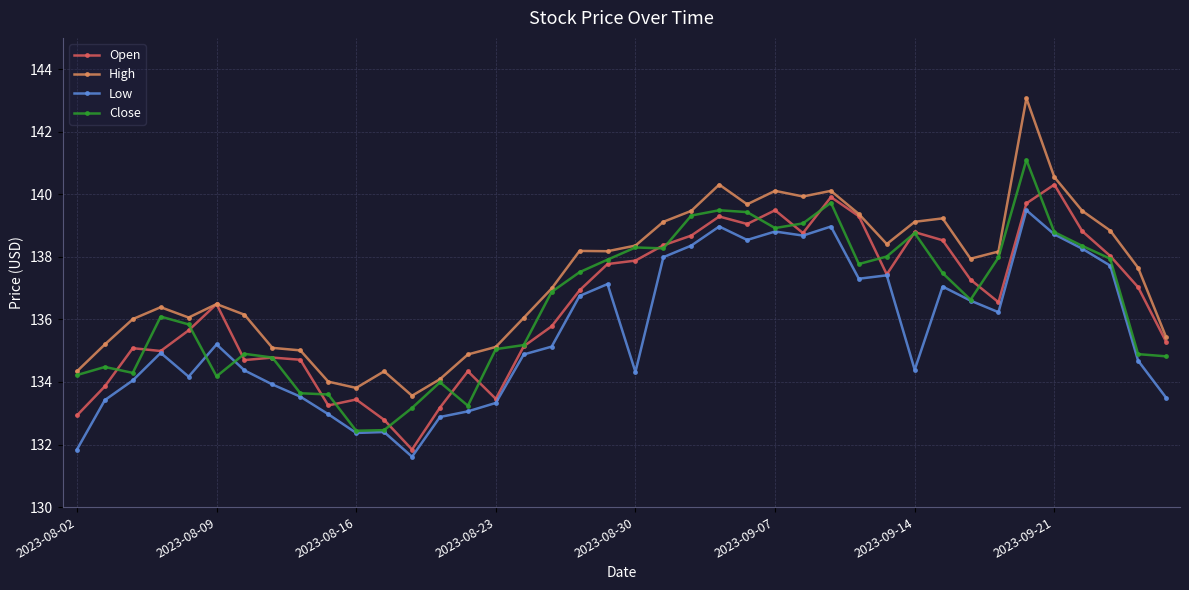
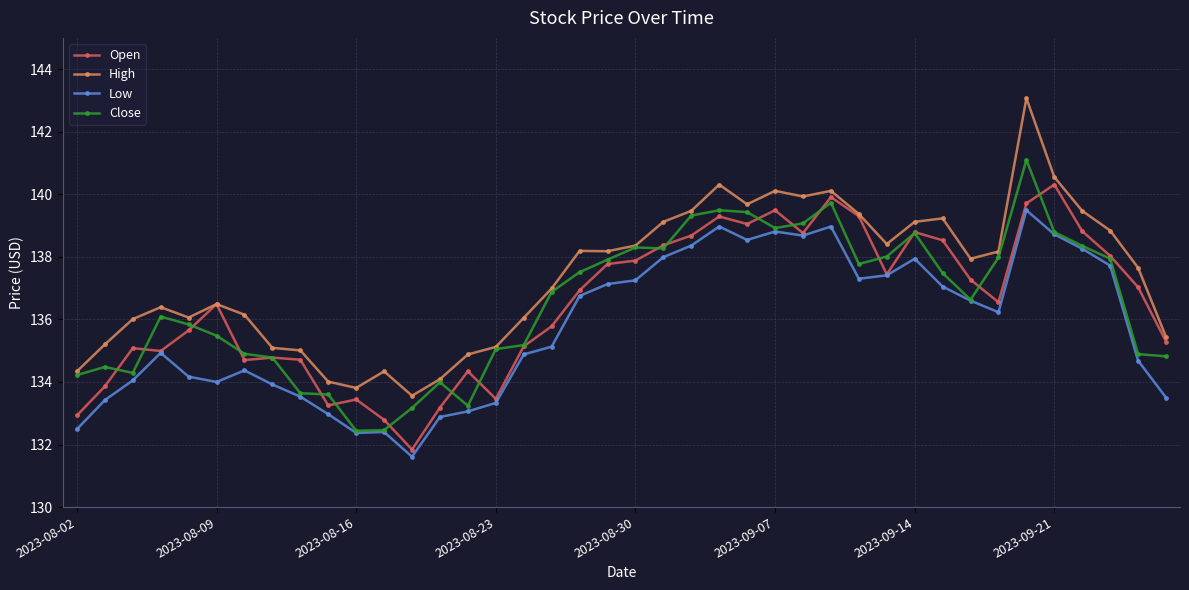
Low, 2023-08-02: 131.8 -> 132.5
Low, 2023-08-09: 135.2 -> 134.0
Close, 2023-08-09: 134.2 -> 135.5
Low, 2023-08-30: 134.3 -> 137.3
Low, 2023-09-14: 134.4 -> 137.9
